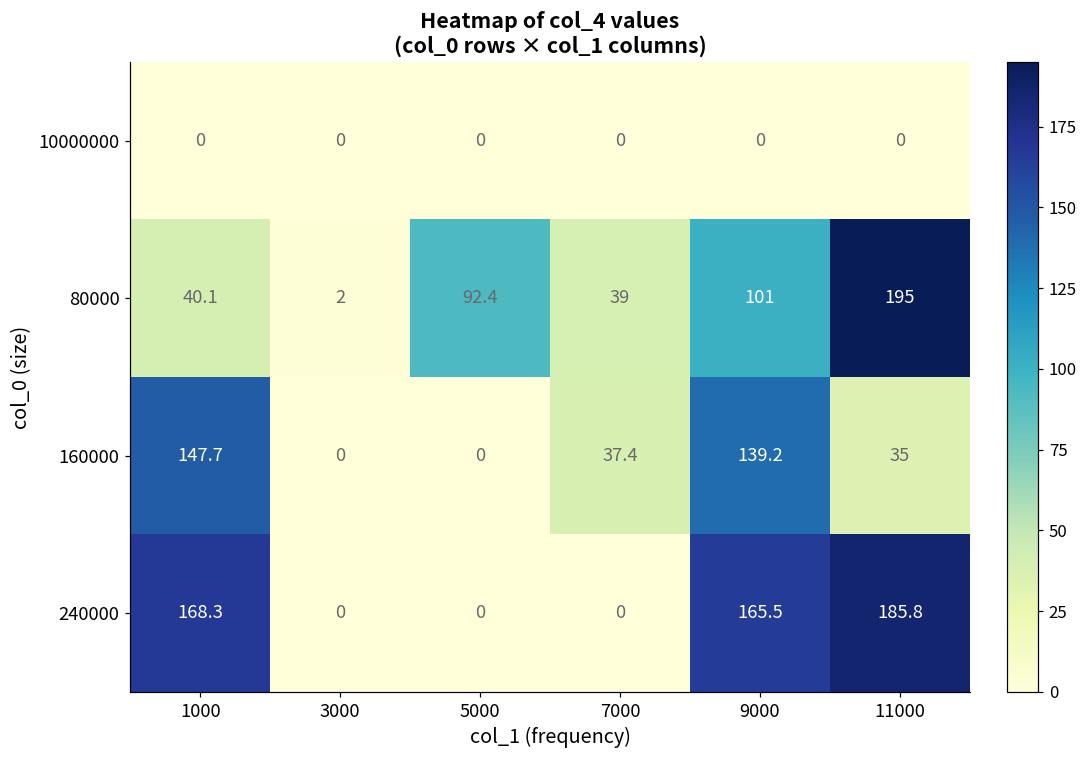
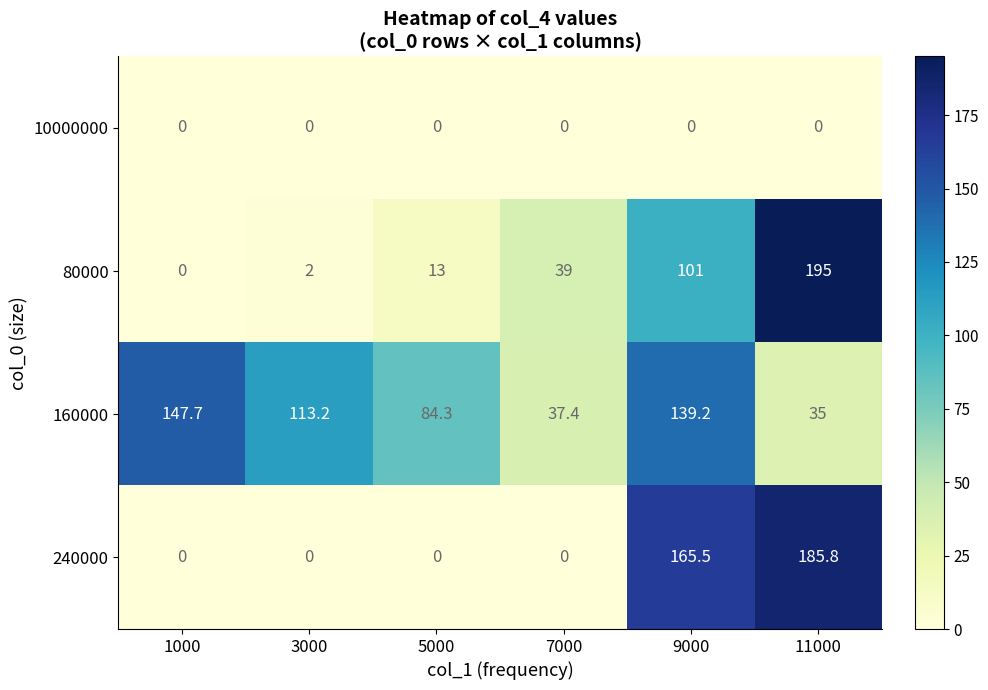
80000, 1000: 40.1 -> 0
80000, 5000: 92.4 -> 13
160000, 3000: 0 -> 113.2
160000, 5000: 0 -> 84.3
240000, 1000: 168.3 -> 0
